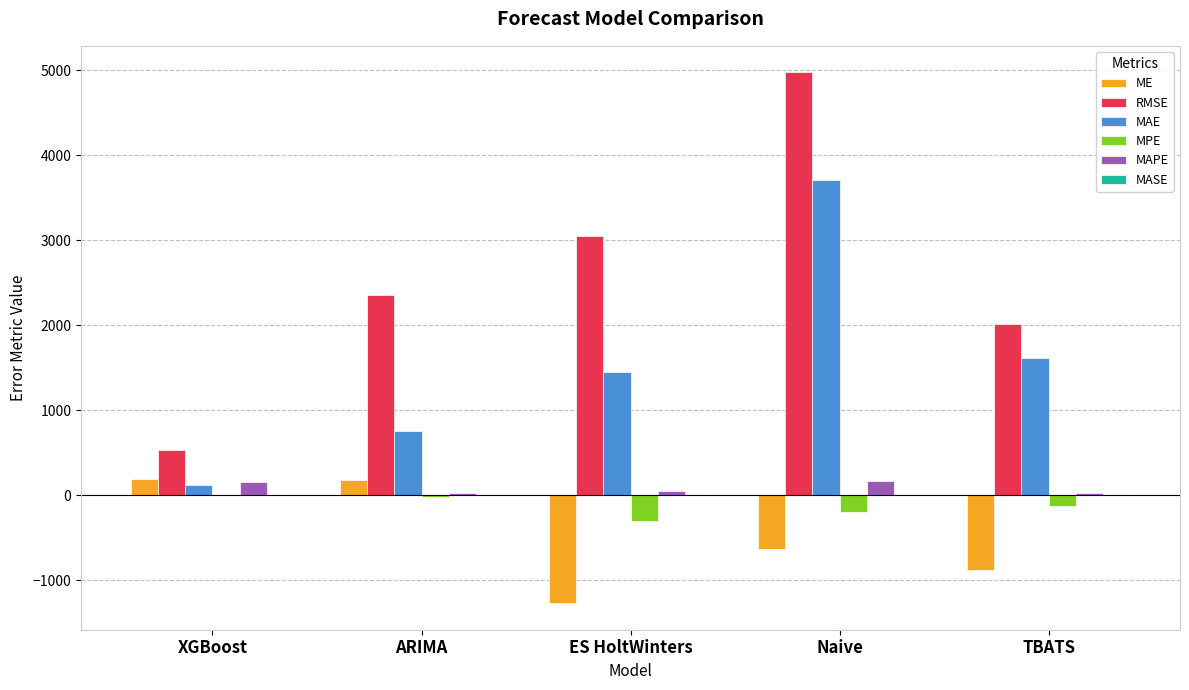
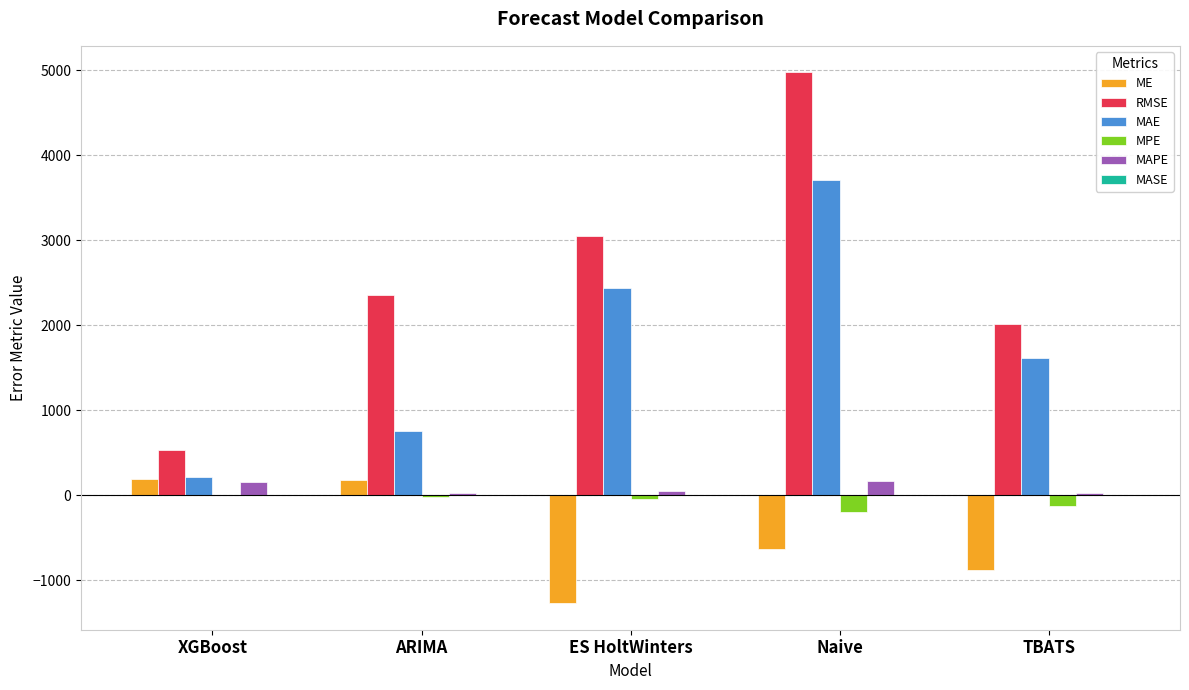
MAE, XGBoost: 100 -> 200
MAE, ES HoltWinters: 1400 -> 2400
MPE, ES HoltWinters: -300 -> 0
